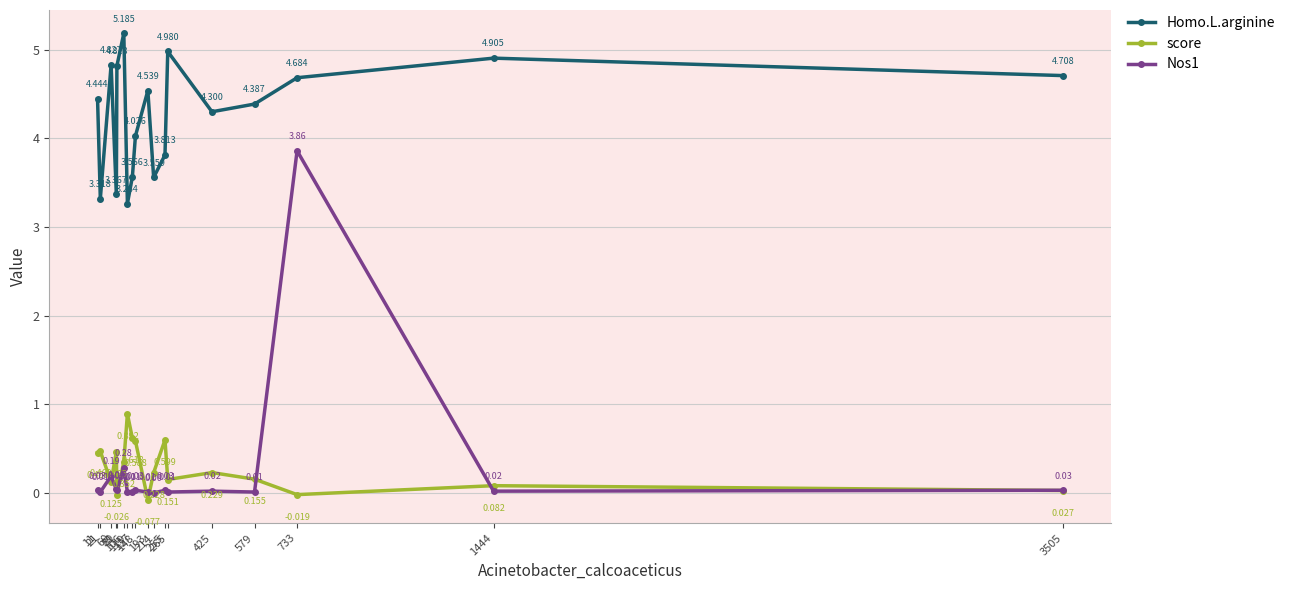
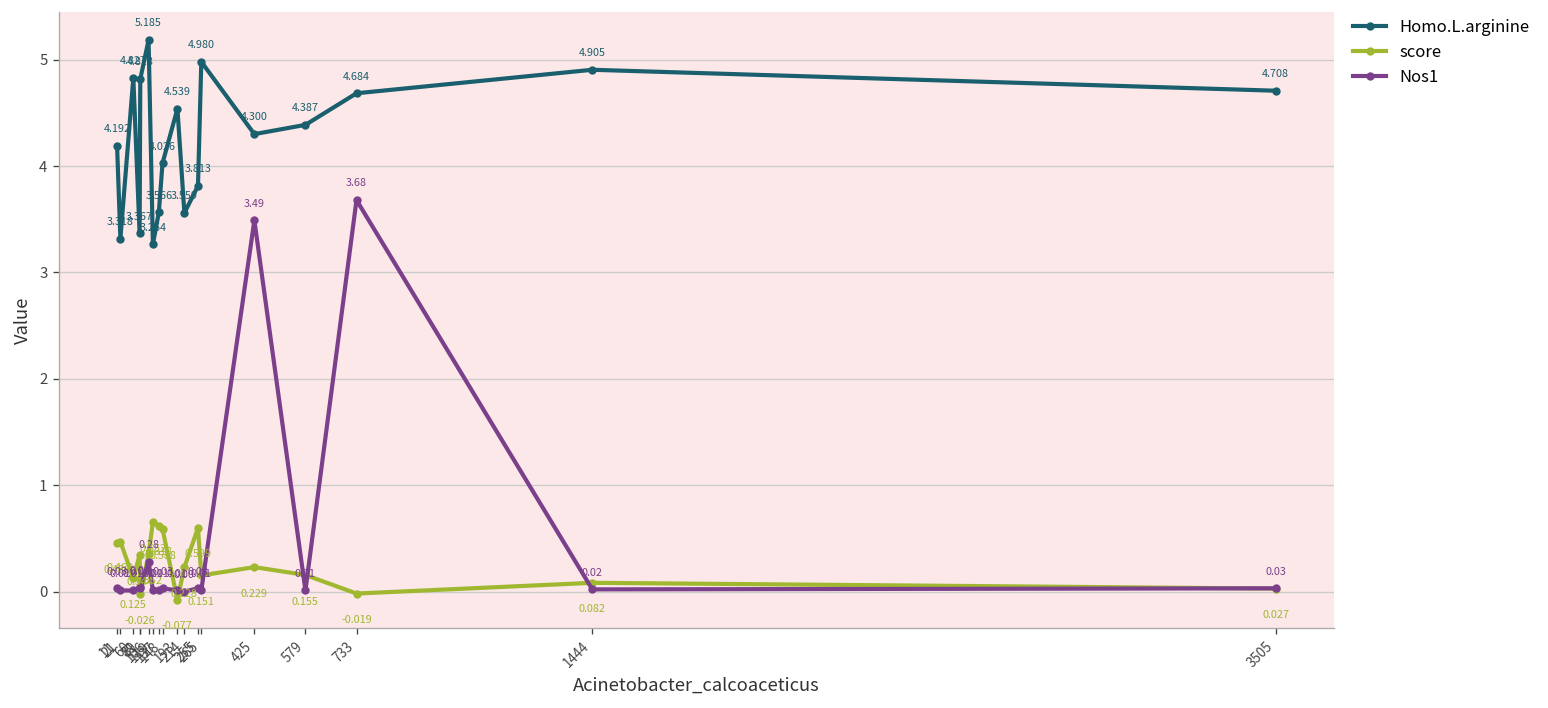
Homo.L.arginine, 11: 4.444 -> 4.192
Nos1, 60: 0.19 -> 0.01
score, 79: 0.465 -> 0.344
score, 119: 0.892 -> 0.652
Nos1, 425: 0.02 -> 3.49
Nos1, 733: 3.86 -> 3.68
